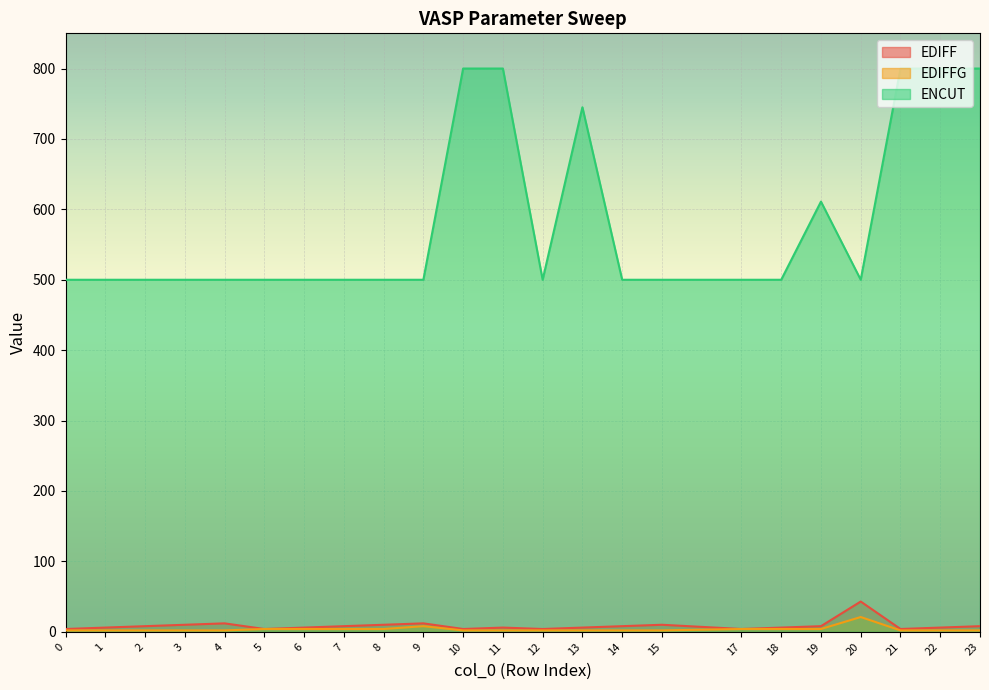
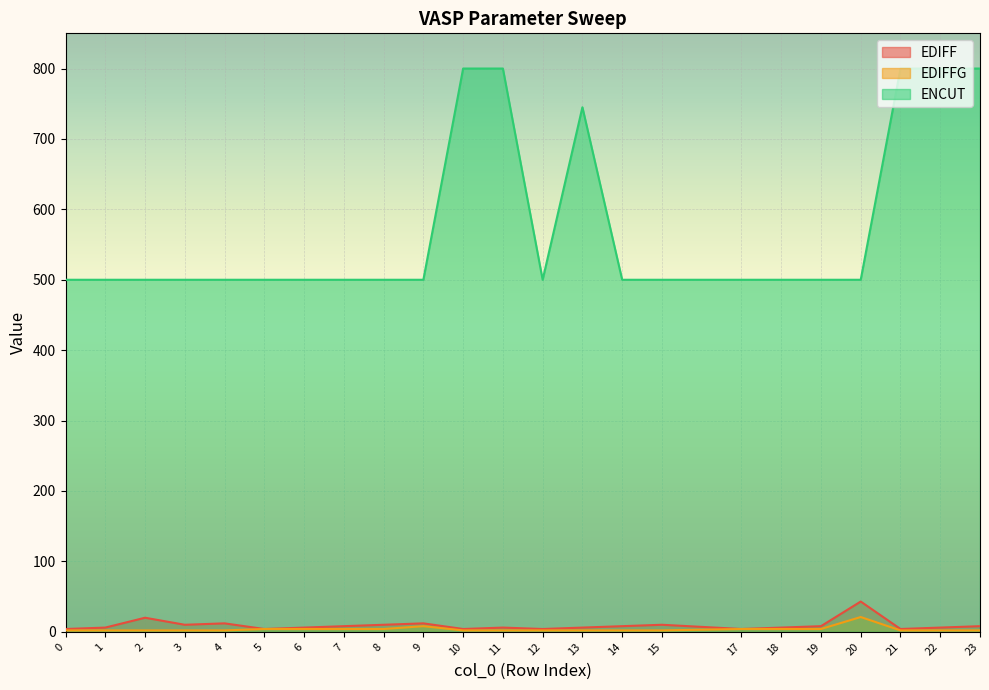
EDIFF, 2: 10 -> 20
ENCUT, 19: 610 -> 500
